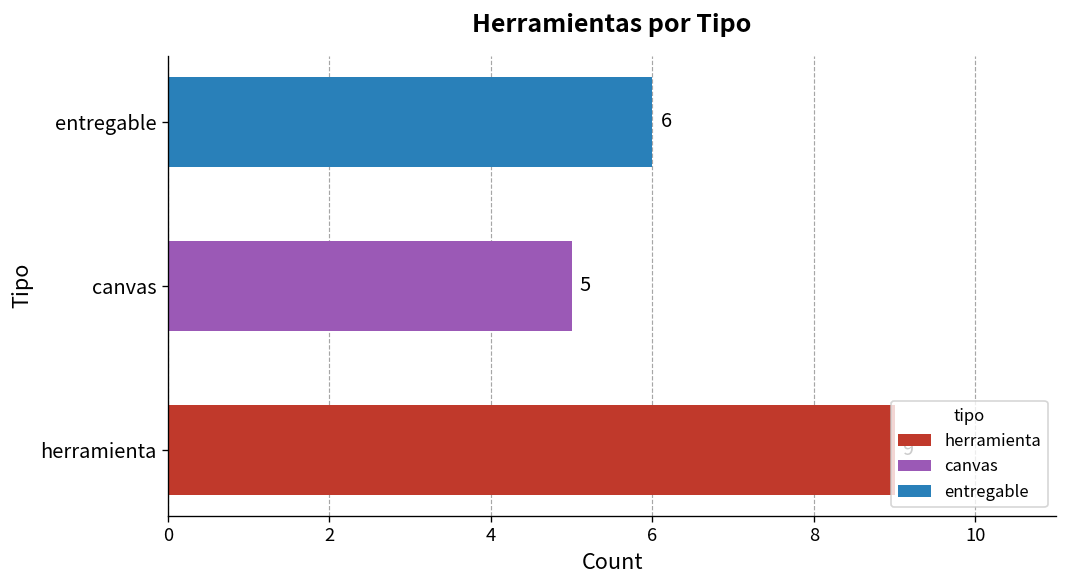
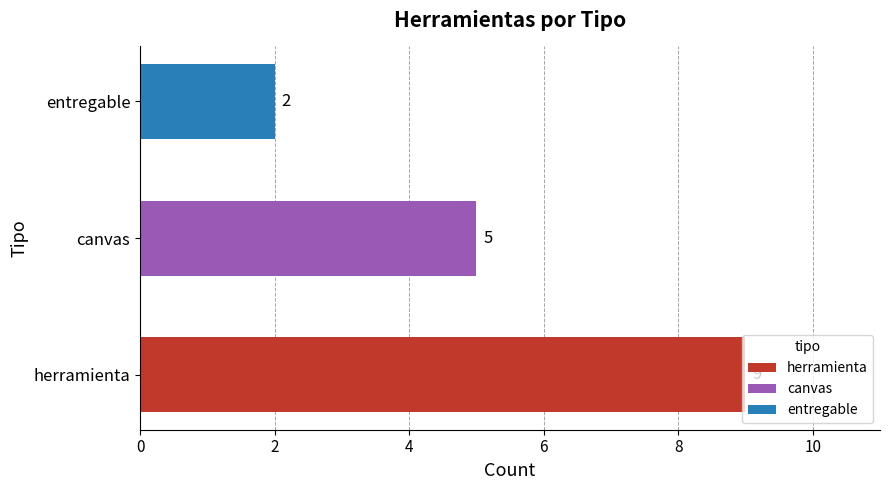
entregable: 6 -> 2
